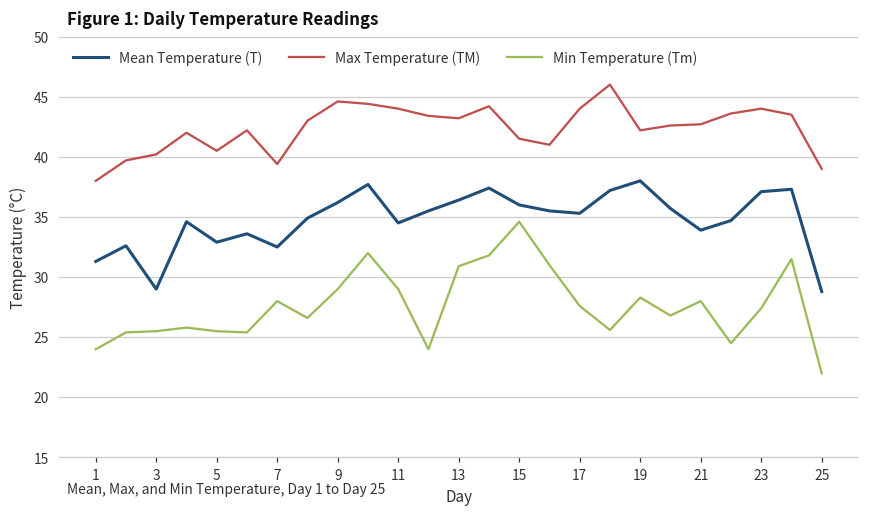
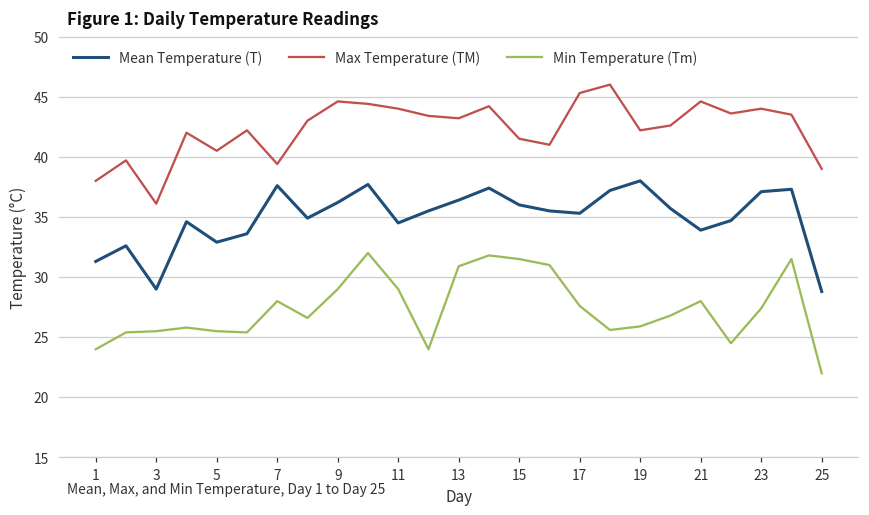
Max Temperature (TM), 3: 40.2 -> 36.1
Mean Temperature (T), 7: 32.5 -> 37.6
Min Temperature (Tm), 15: 34.6 -> 31.5
Max Temperature (TM), 17: 44.0 -> 45.3
Min Temperature (Tm), 19: 28.3 -> 25.9
Max Temperature (TM), 21: 42.7 -> 44.6
